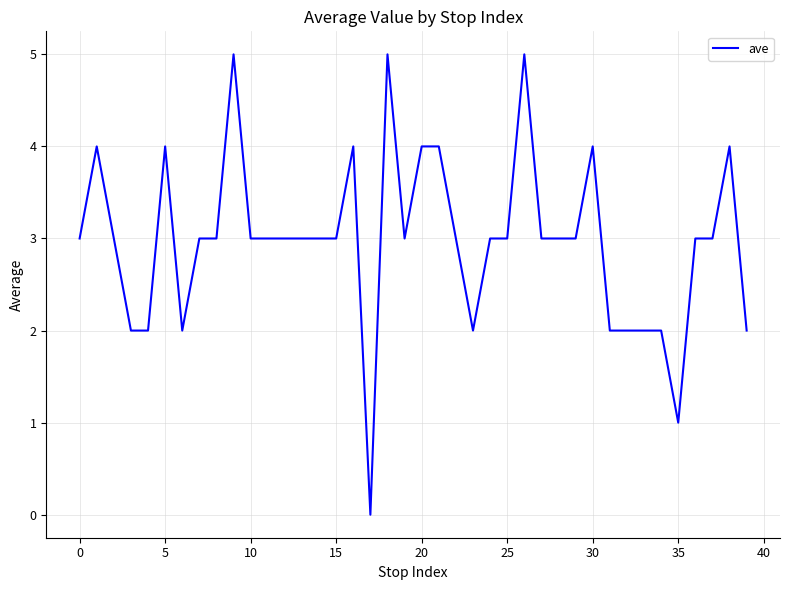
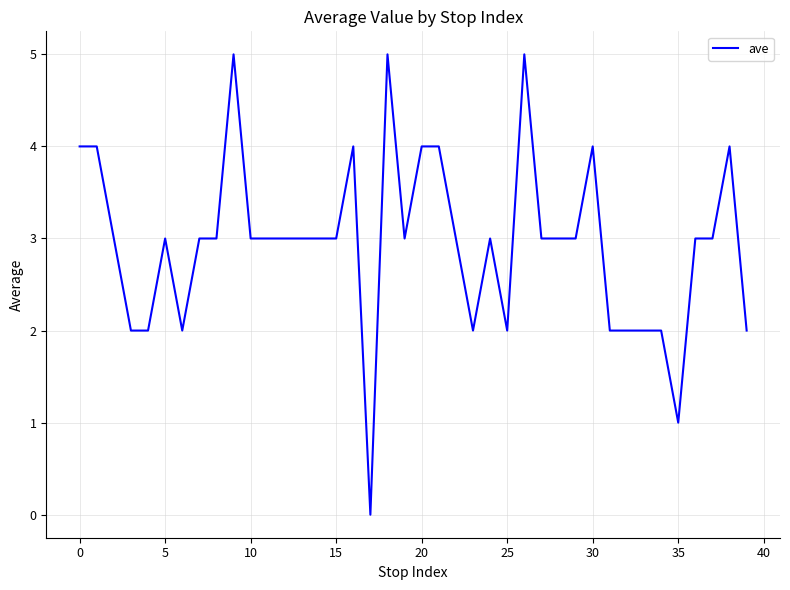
0: 3 -> 4
5: 4 -> 3
25: 3 -> 2
